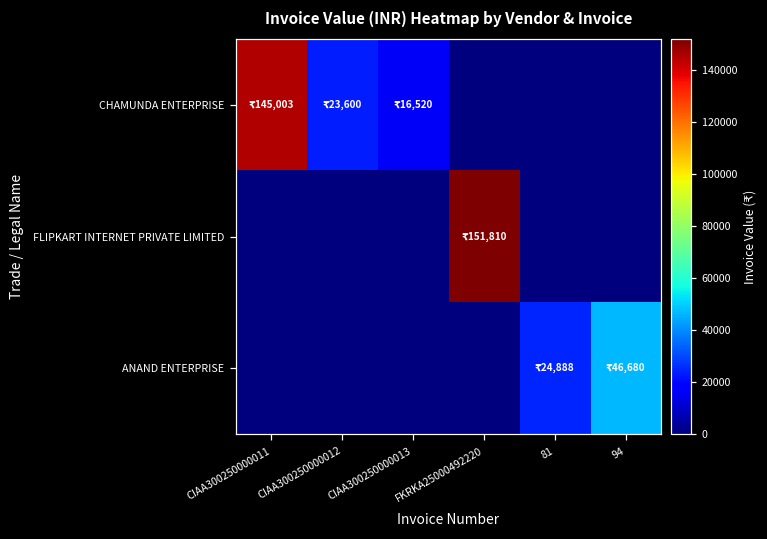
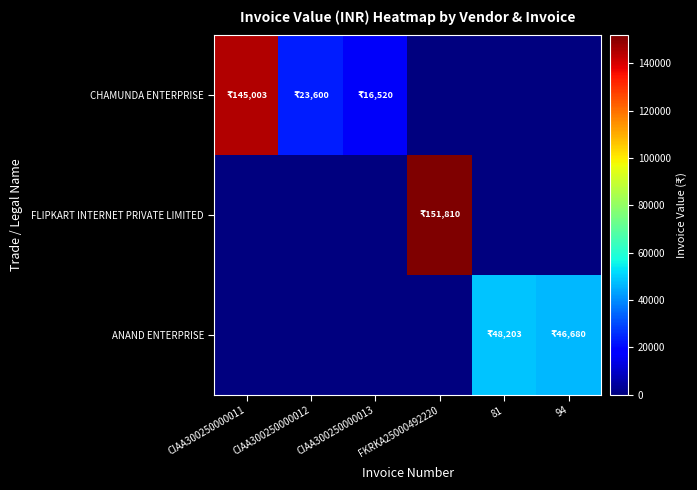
ANAND ENTERPRISE, 81: 24,888 -> 48,203
